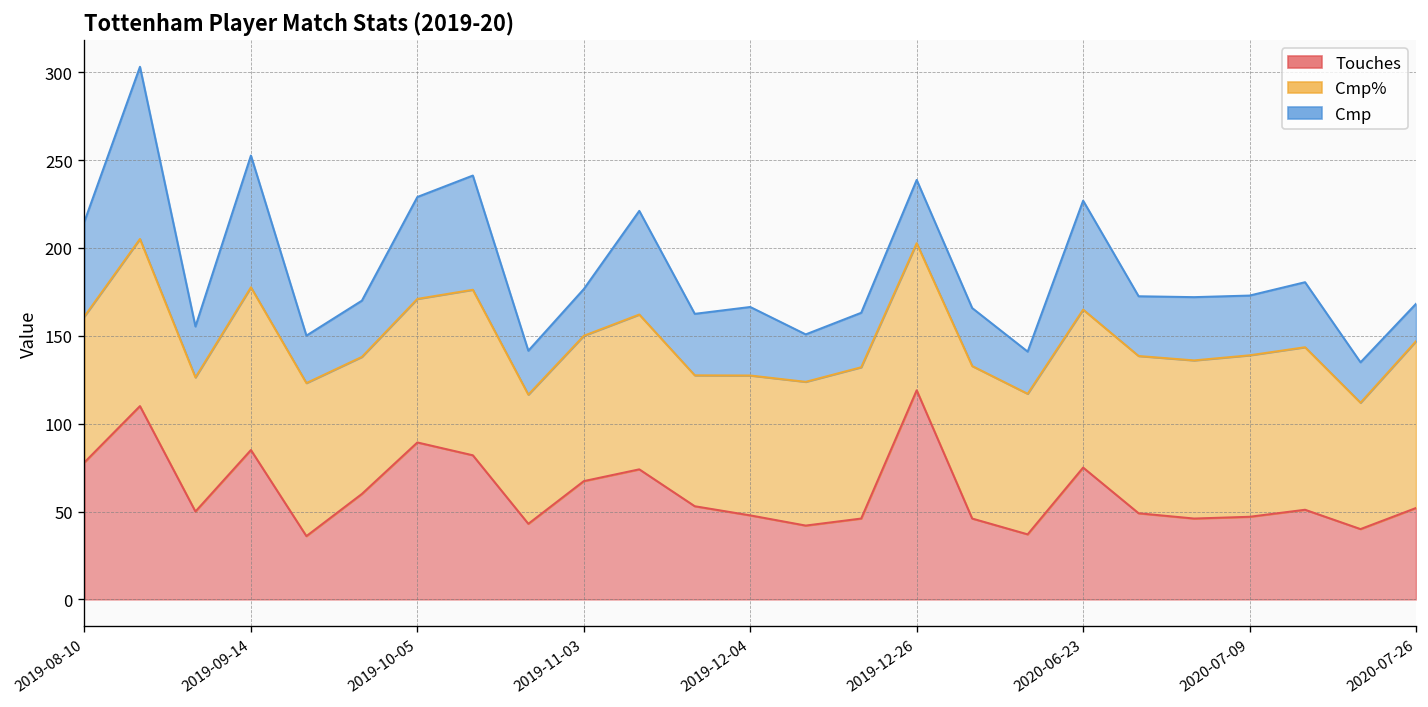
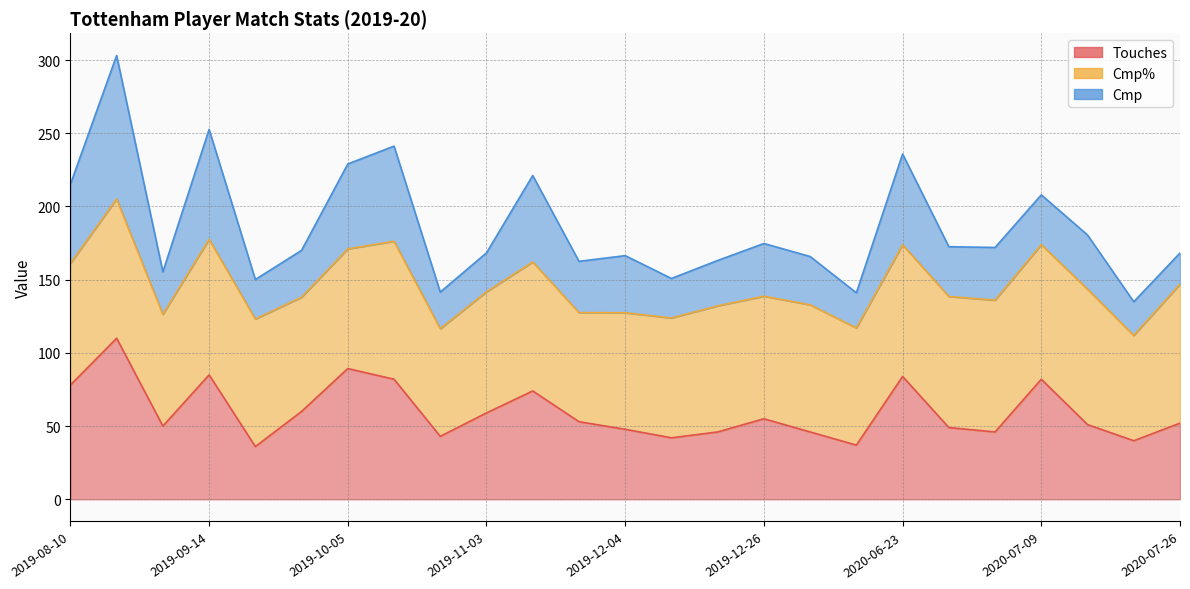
Touches, 2019-11-03: 67 -> 59
Touches, 2019-12-26: 119 -> 55
Touches, 2020-06-23: 75 -> 84
Touches, 2020-07-09: 47 -> 82
